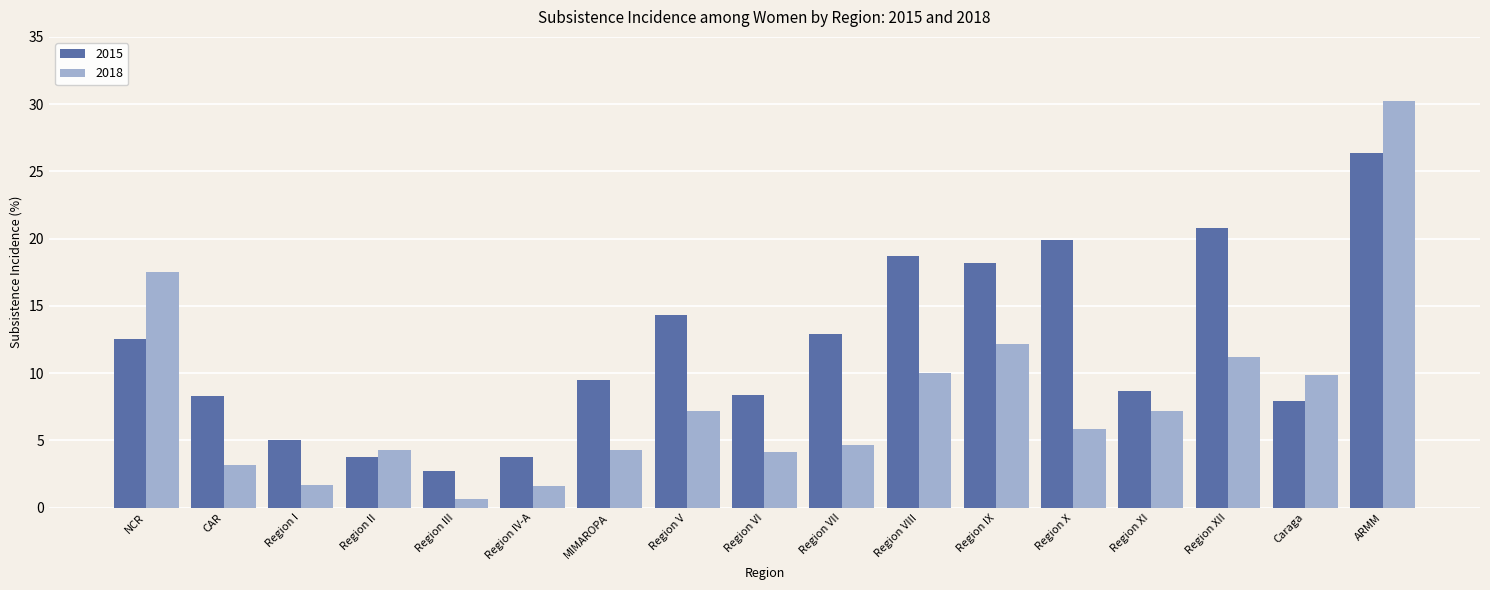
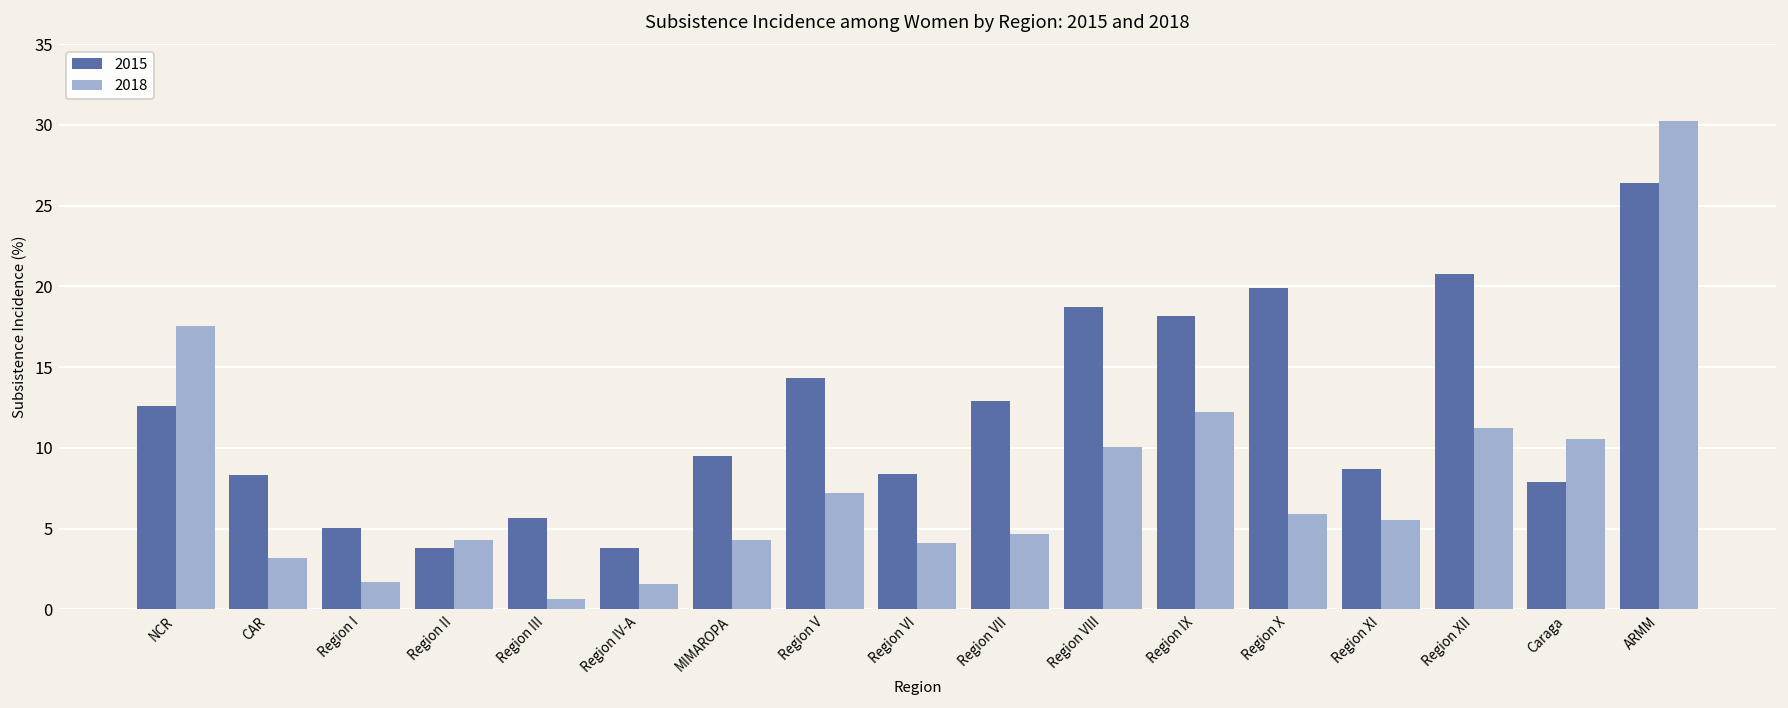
2015, Region III: 2.7 -> 5.7
2018, Region XI: 7.2 -> 5.5
2018, Caraga: 9.9 -> 10.6
